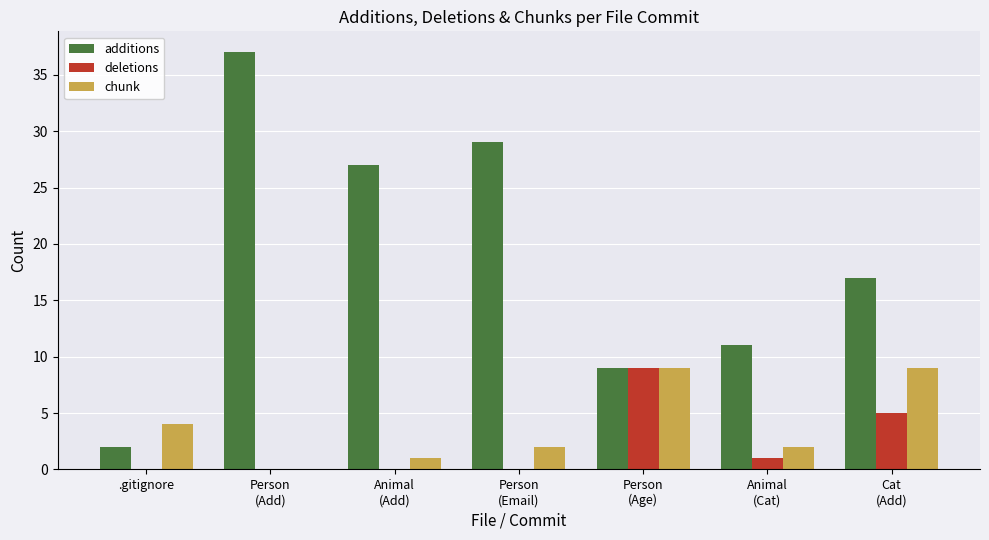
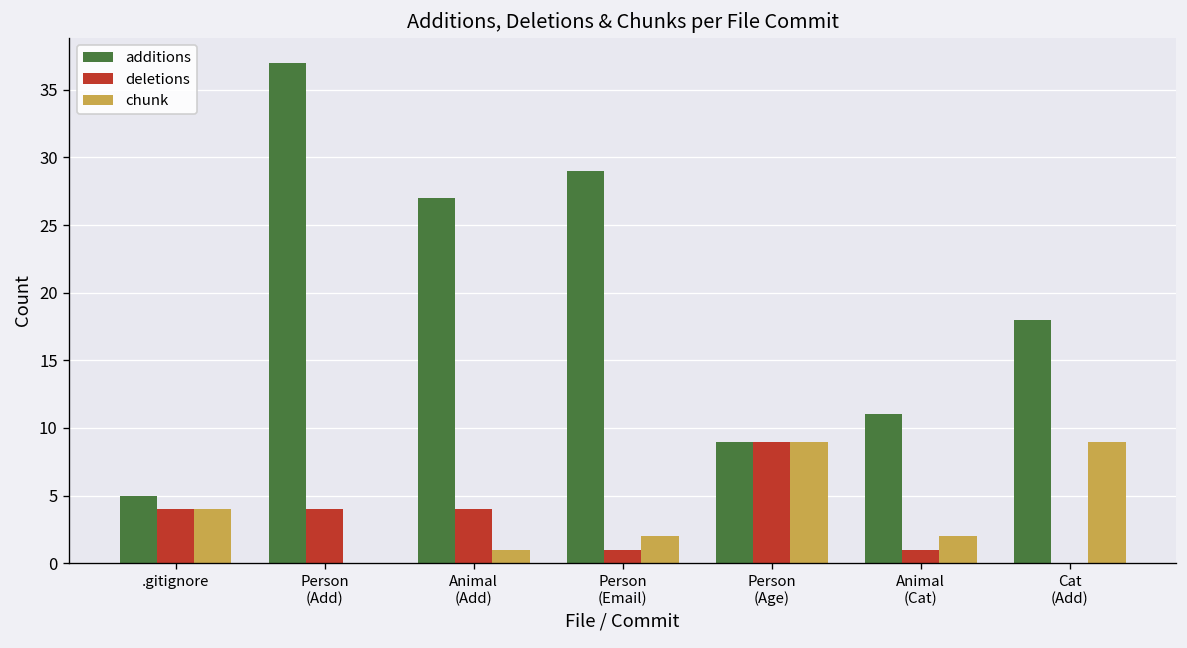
additions, .gitignore: 2 -> 5
deletions, .gitignore: 0 -> 4
deletions, Person (Add): 0 -> 4
deletions, Animal (Add): 0 -> 4
deletions, Person (Email): 0 -> 1
additions, Cat (Add): 17 -> 18
deletions, Cat (Add): 5 -> 0
